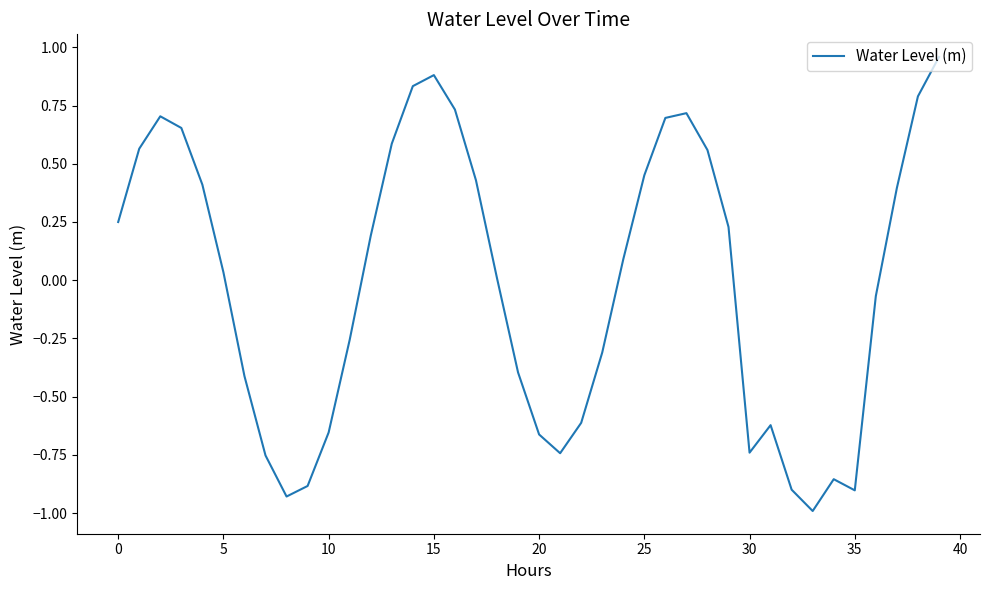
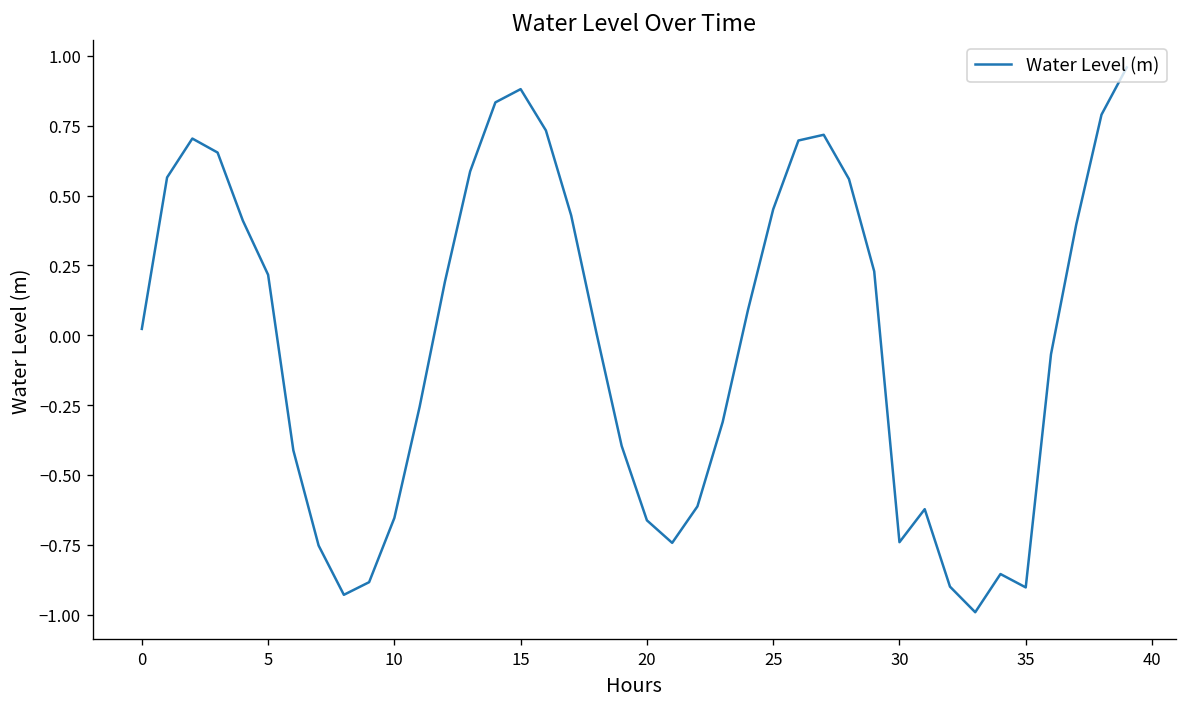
0: 0.25 -> 0.02
5: 0.03 -> 0.22
